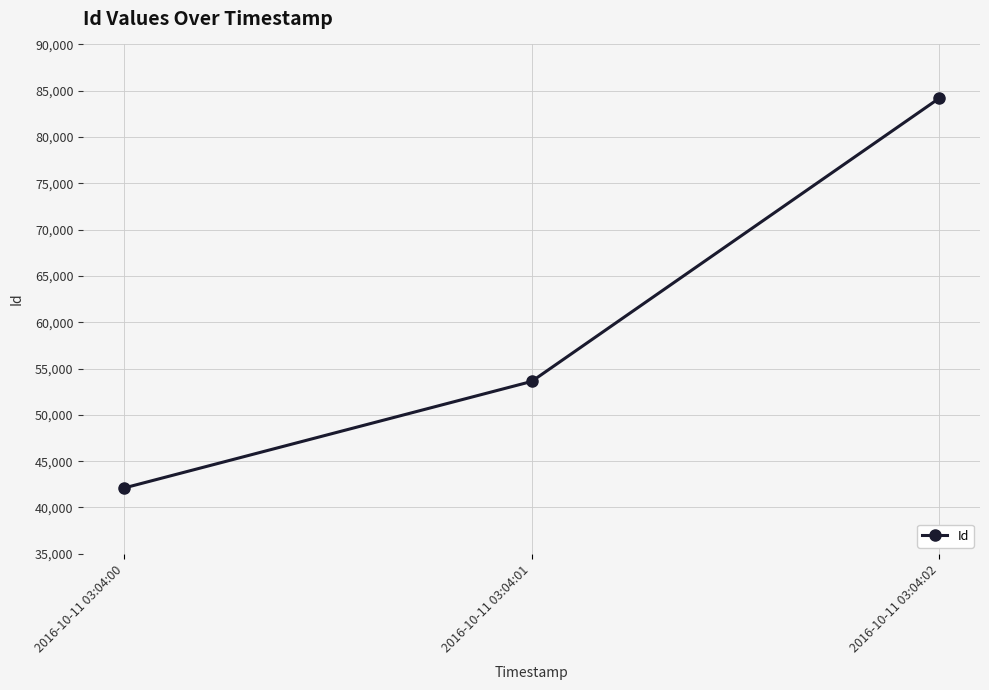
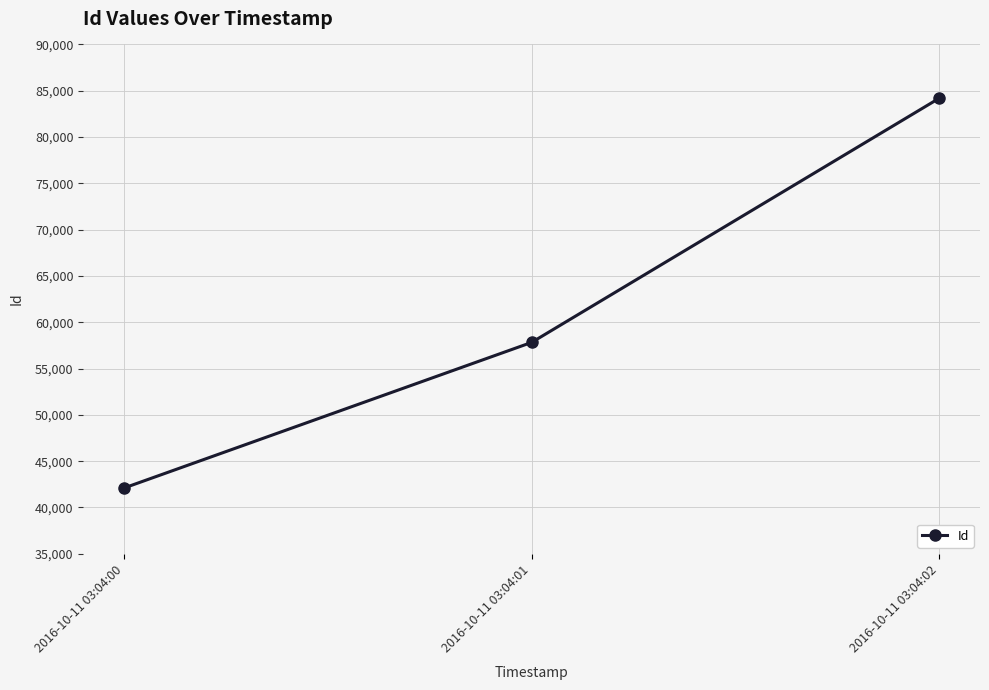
2016-10-11 03:04:01: 54,000 -> 58,000
